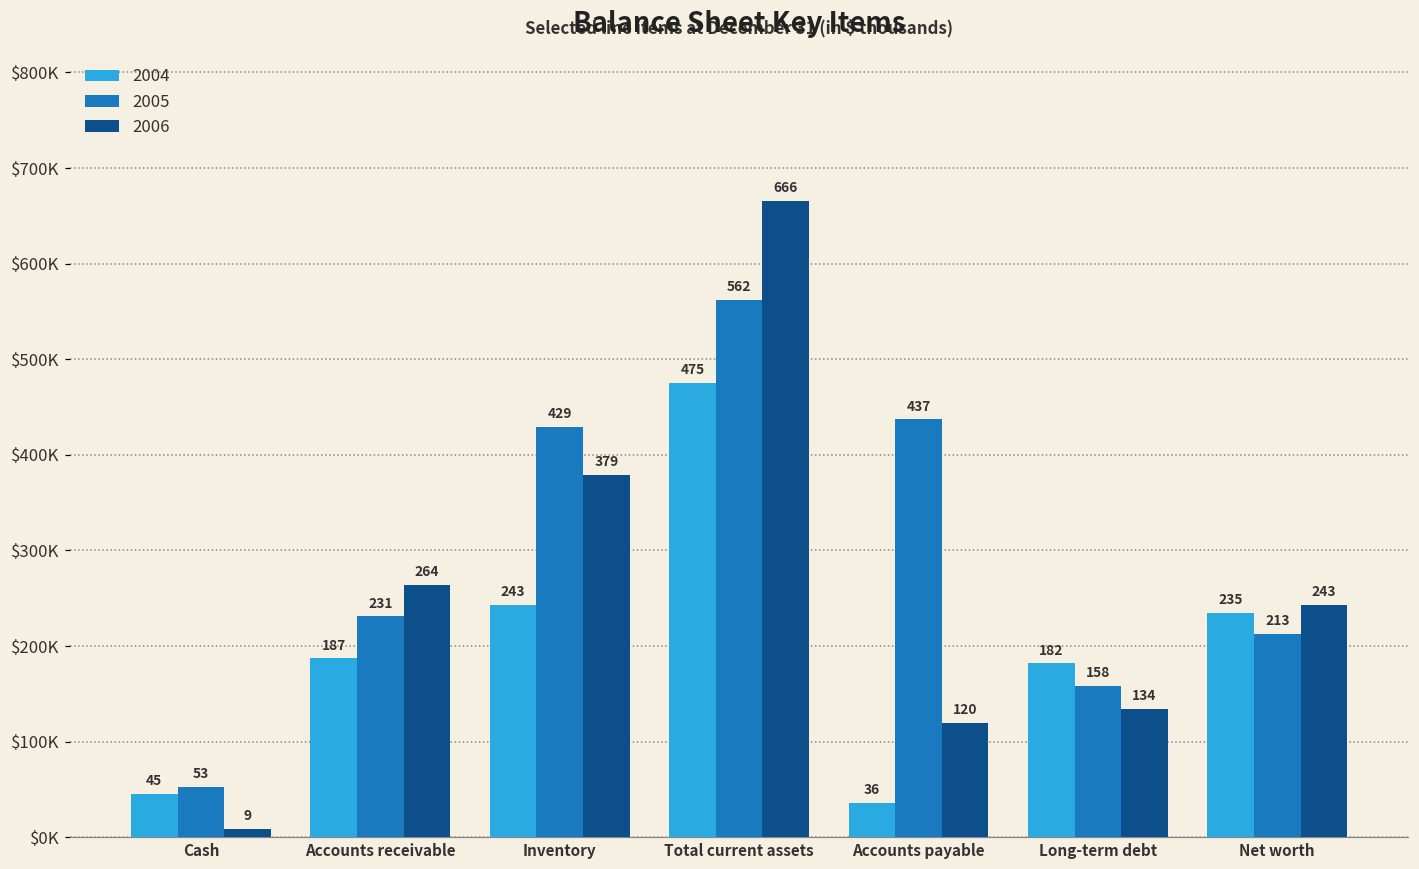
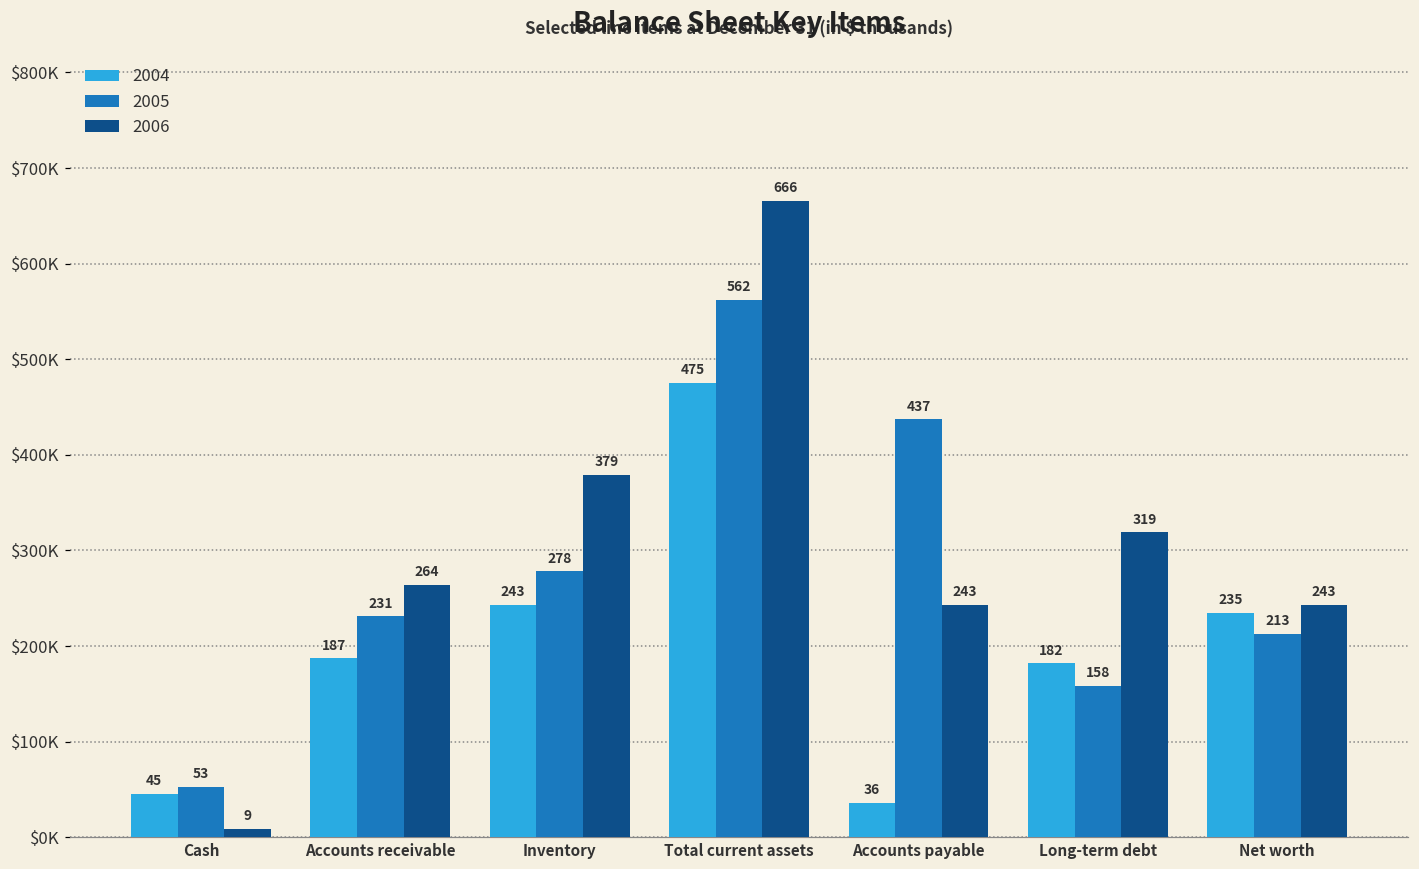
2005, Inventory: 429 -> 278
2006, Accounts payable: 120 -> 243
2006, Long-term debt: 134 -> 319
